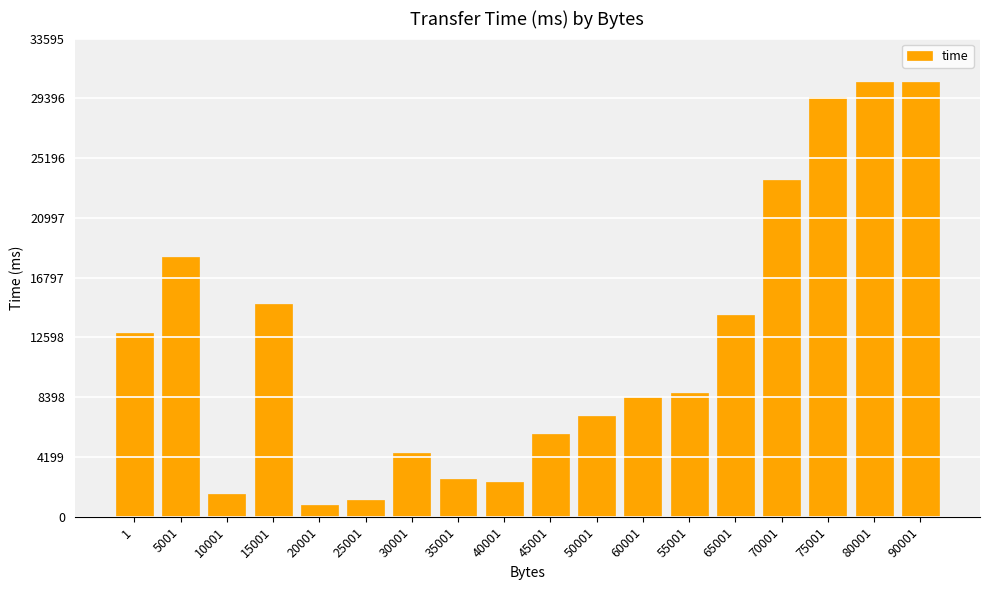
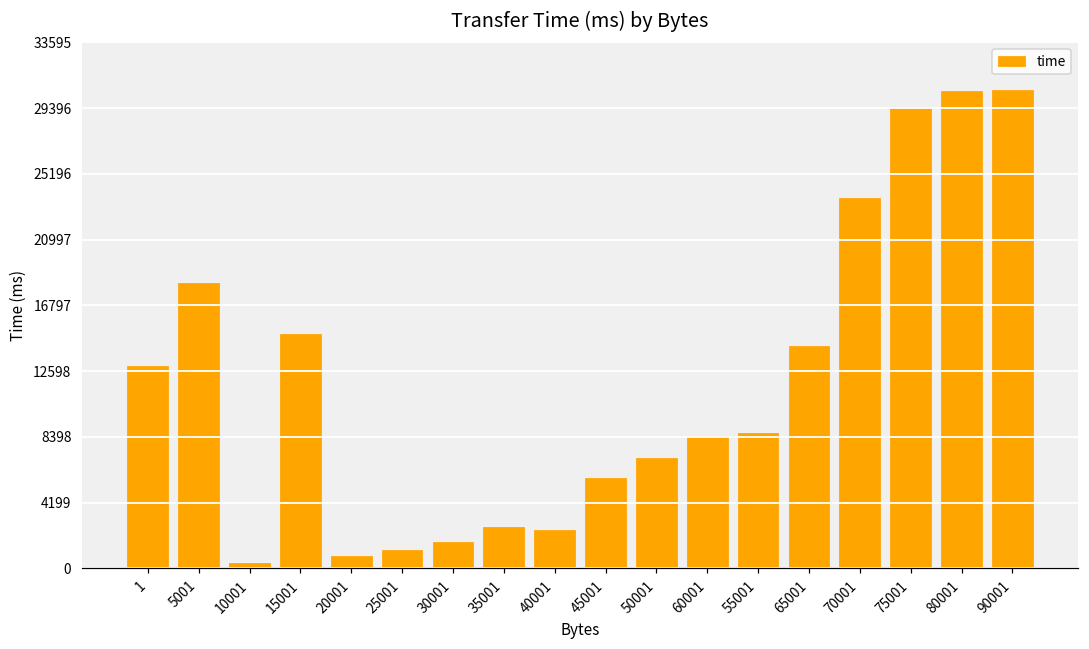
10001: 1600 -> 300
30001: 4500 -> 1700
